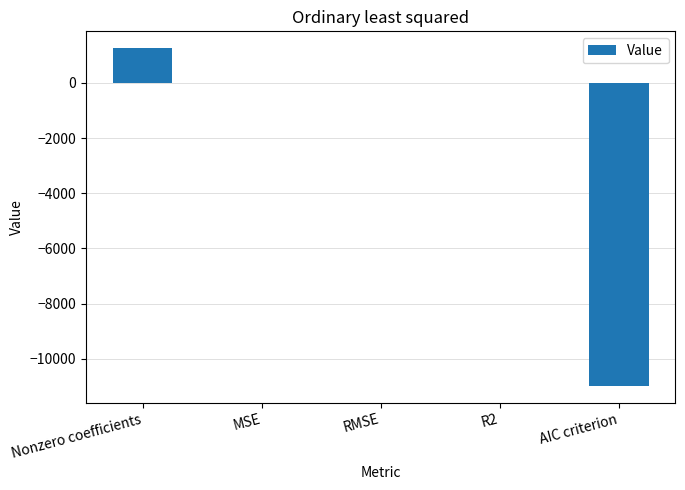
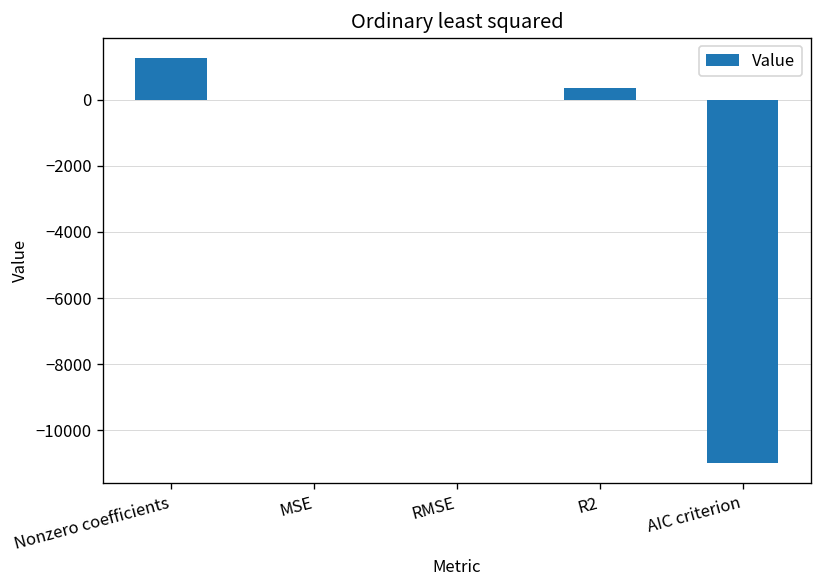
R2: 0 -> 400
